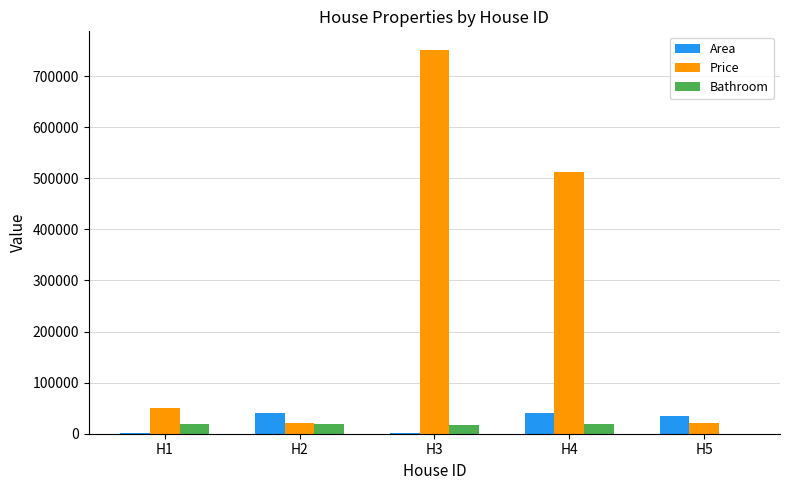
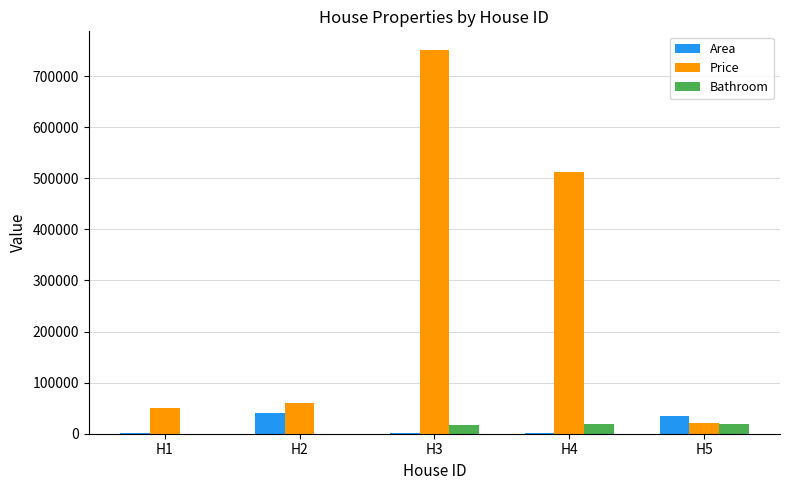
Bathroom, H1: 20000 -> 0
Price, H2: 20000 -> 60000
Bathroom, H2: 20000 -> 0
Area, H4: 40000 -> 0
Bathroom, H5: 0 -> 20000
